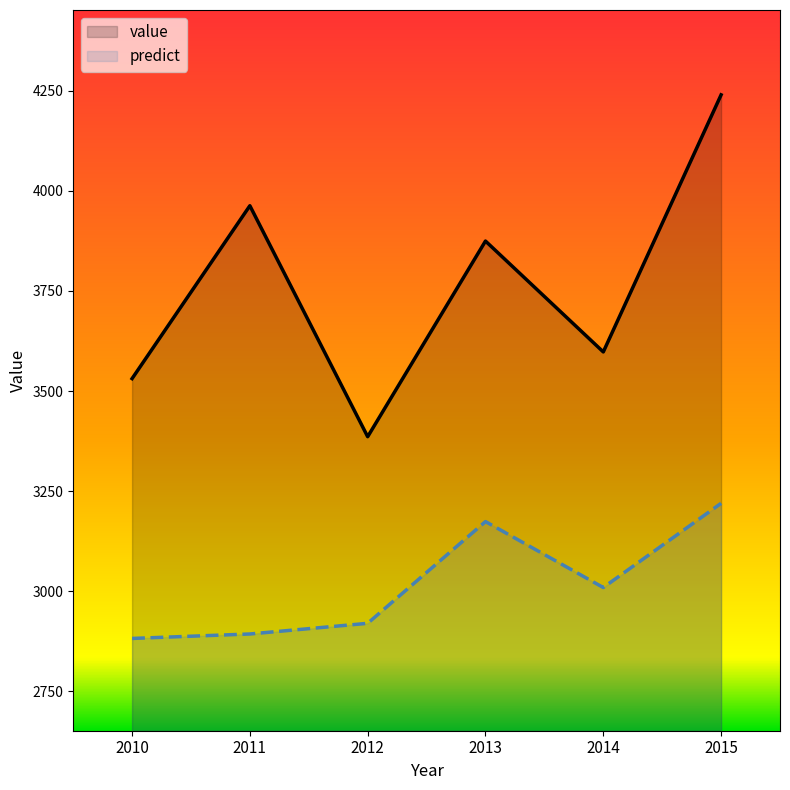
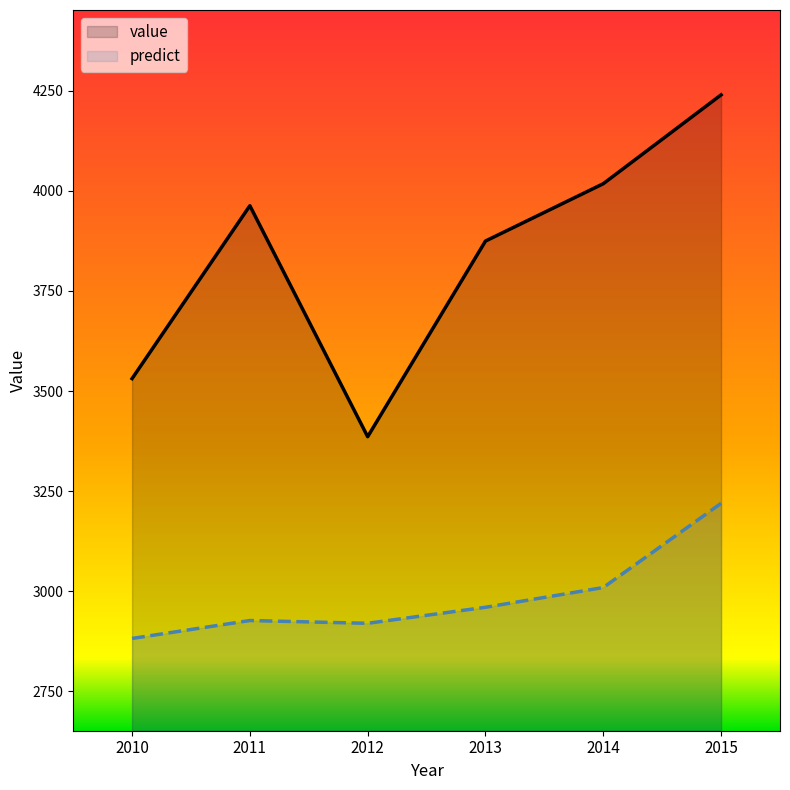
predict, 2011: 2890 -> 2930
predict, 2013: 3170 -> 2960
value, 2014: 3600 -> 4020
